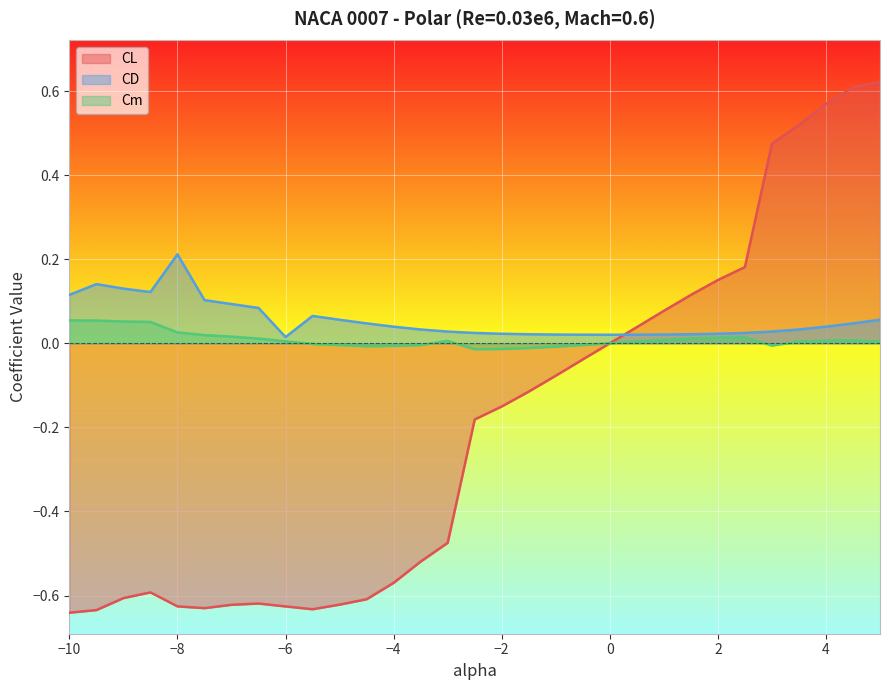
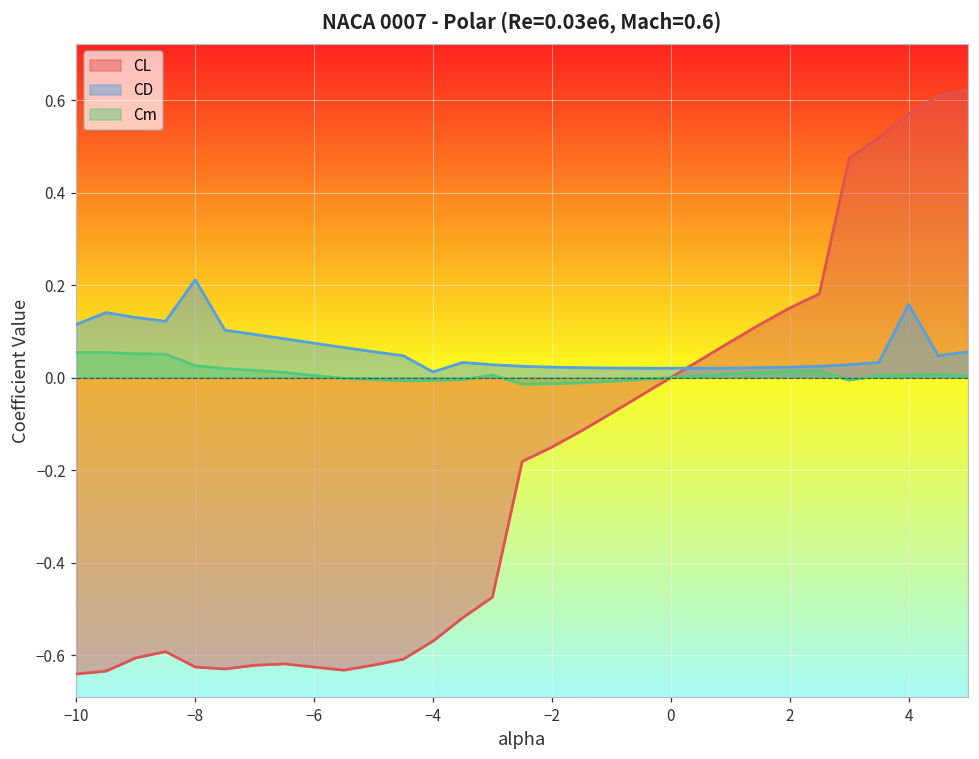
CD, −6: 0.01 -> 0.07
CD, −4: 0.04 -> 0.01
CD, 4: 0.04 -> 0.16
